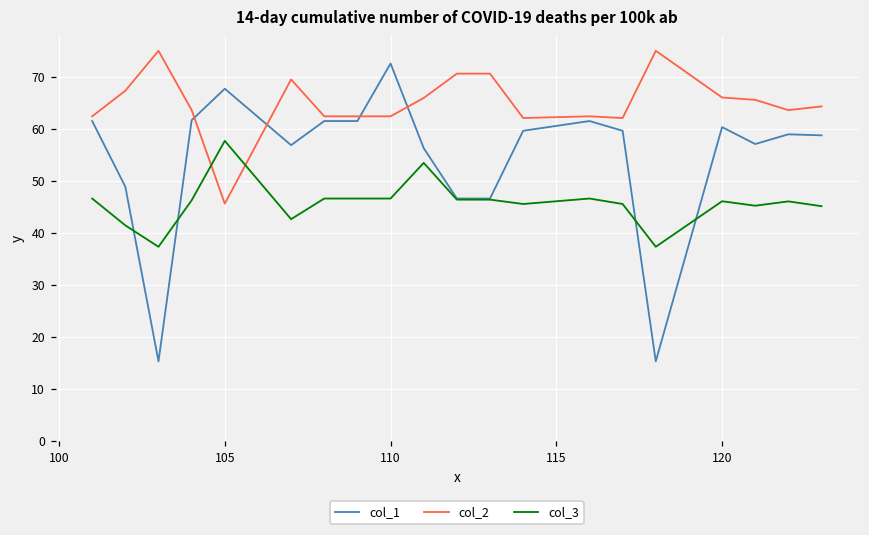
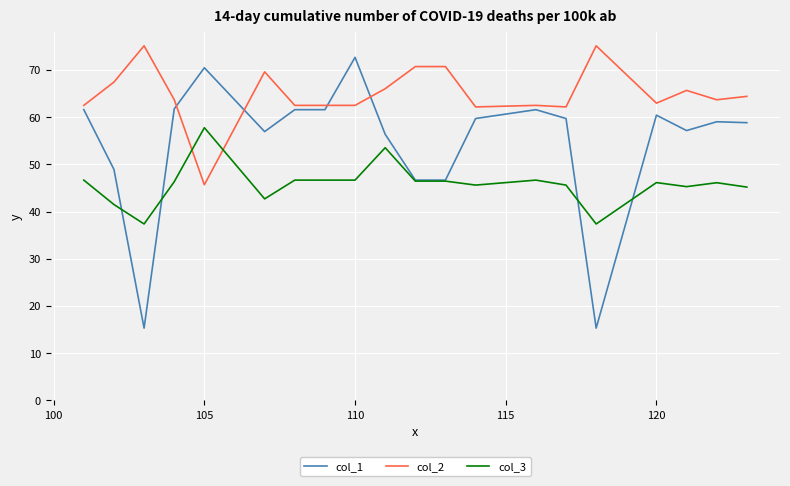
col_1, 105: 68 -> 70
col_2, 120: 66 -> 63
